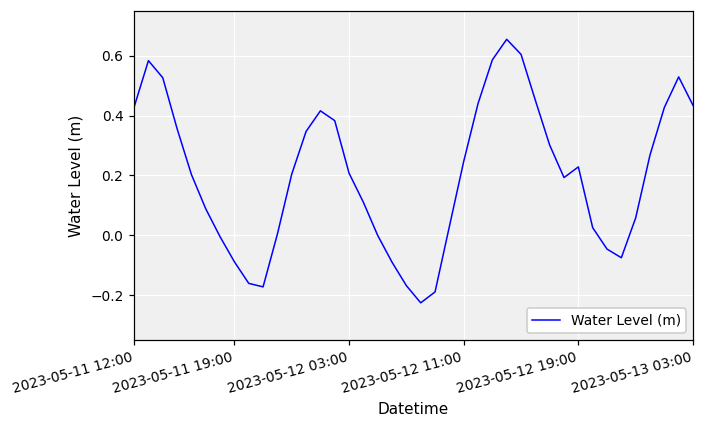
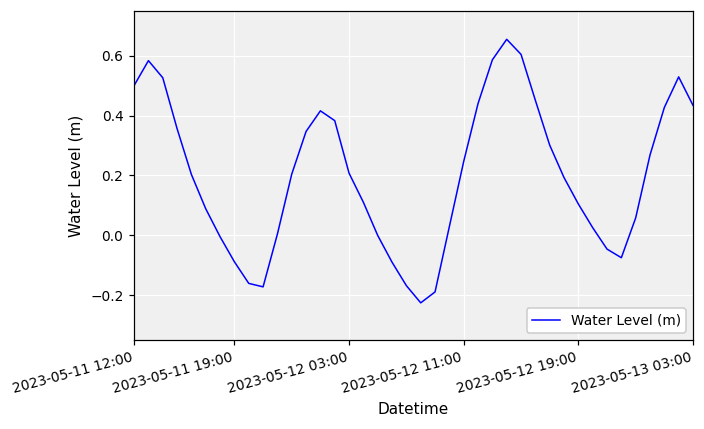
2023-05-11 12:00: 0.43 -> 0.50
2023-05-12 19:00: 0.23 -> 0.10
